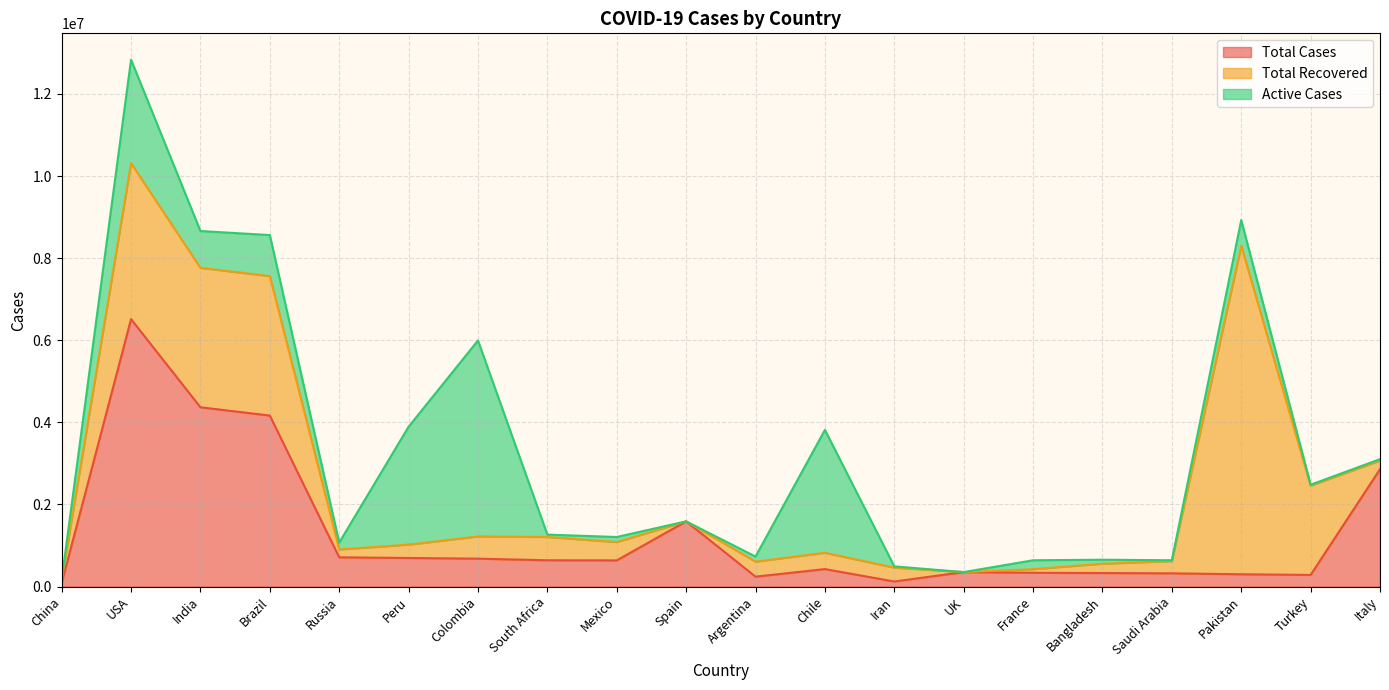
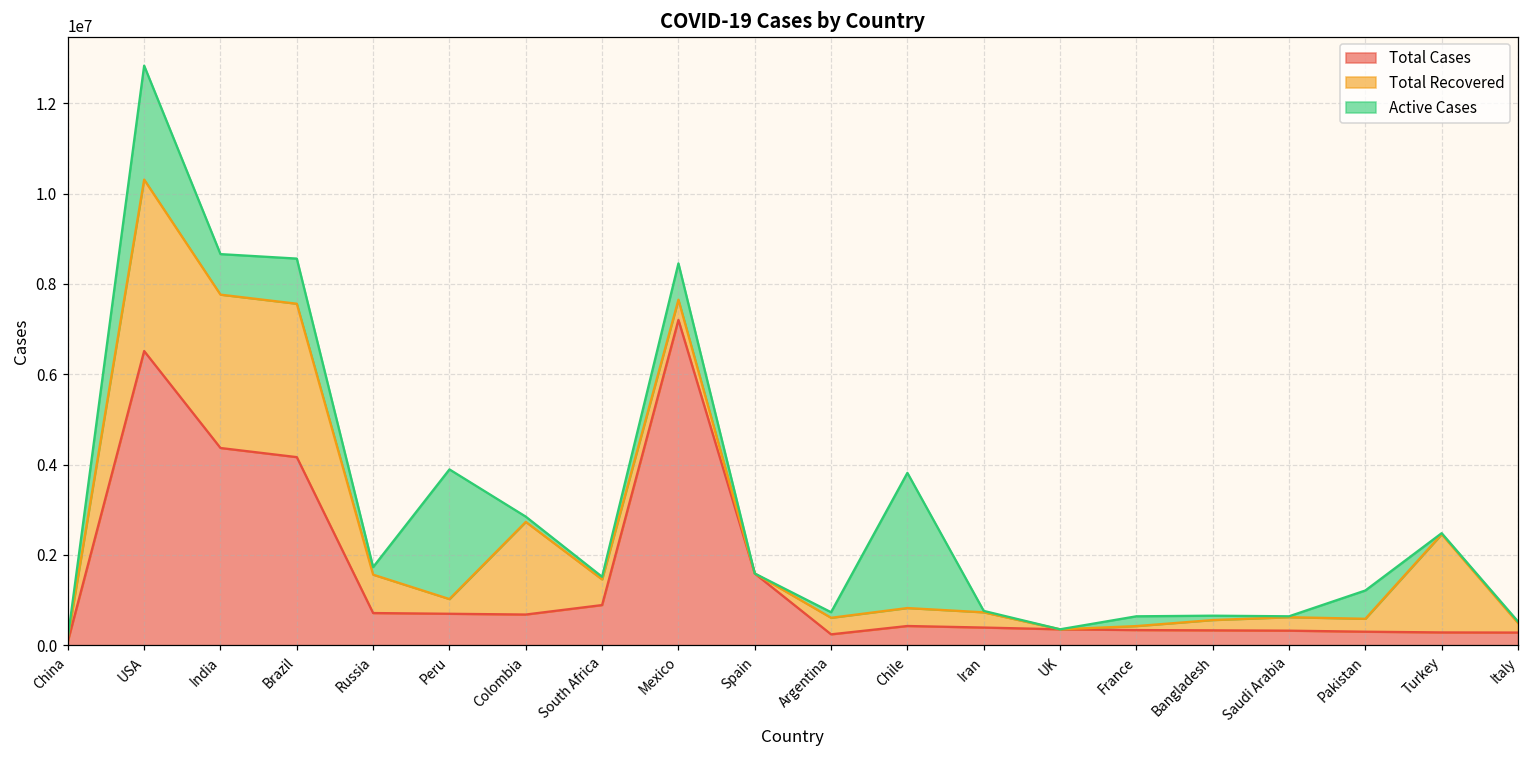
Total Recovered, Russia: 200000 -> 900000
Total Recovered, Colombia: 500000 -> 2100000
Active Cases, Colombia: 4800000 -> 100000
Total Cases, South Africa: 600000 -> 900000
Total Cases, Mexico: 600000 -> 7200000
Active Cases, Mexico: 100000 -> 800000
Total Cases, Iran: 100000 -> 400000
Total Recovered, Pakistan: 8000000 -> 300000
Total Cases, Italy: 2900000 -> 300000
